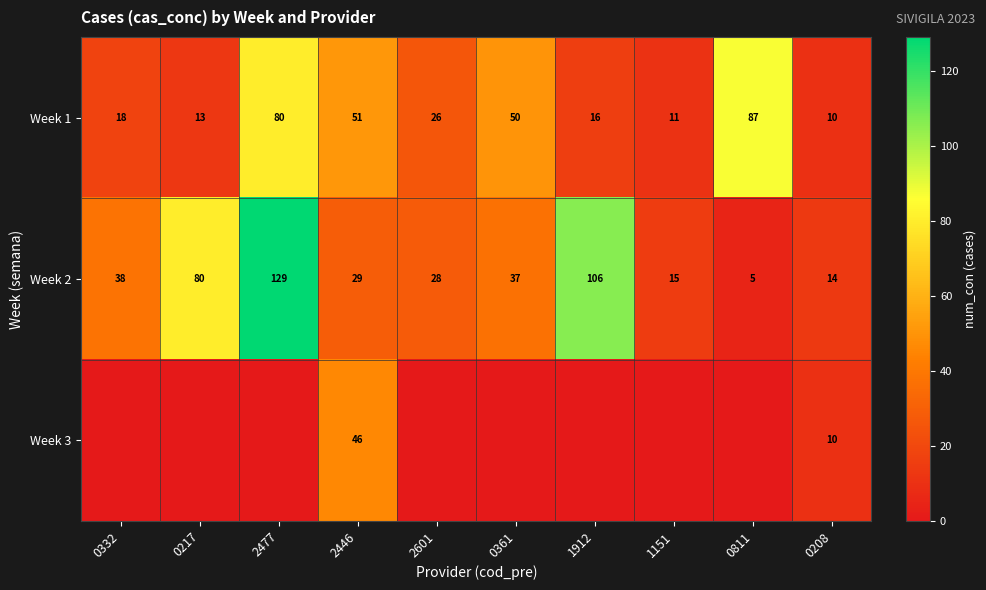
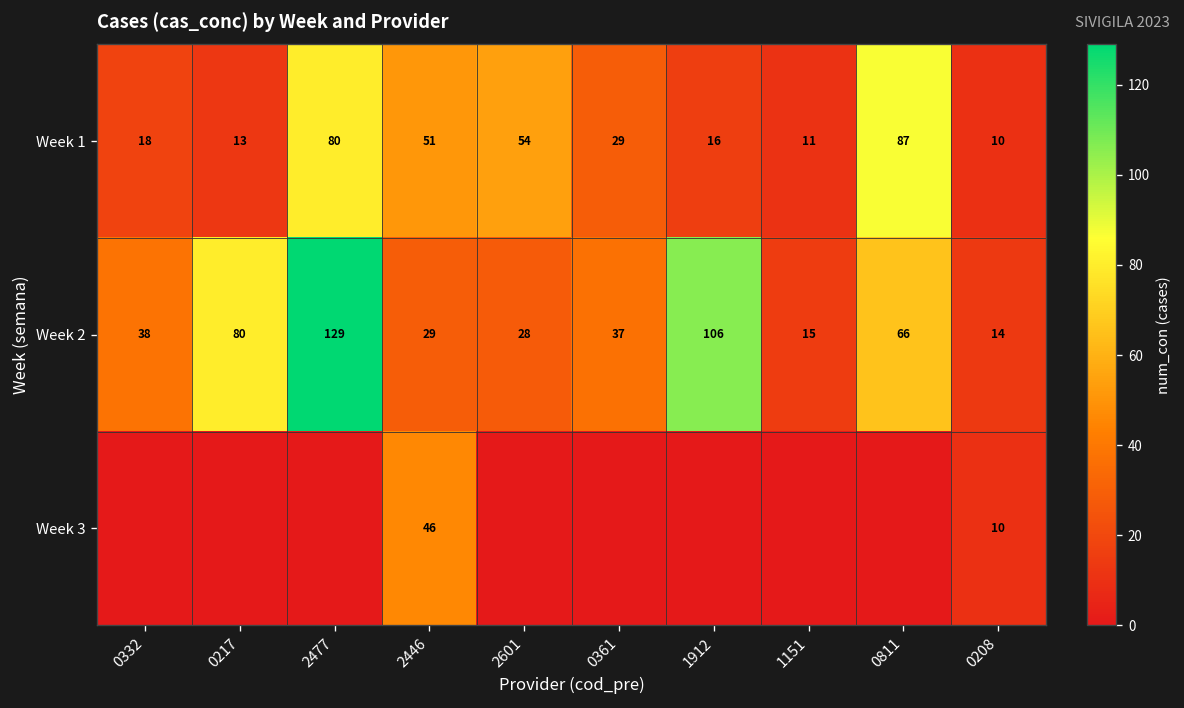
Week 1, 2601: 26 -> 54
Week 1, 0361: 50 -> 29
Week 2, 0811: 5 -> 66
